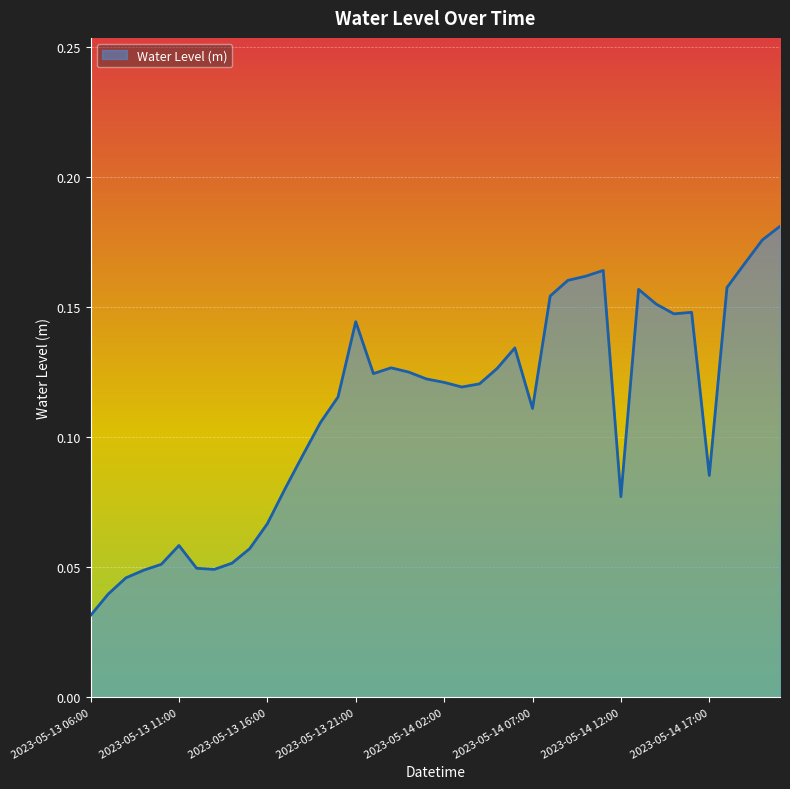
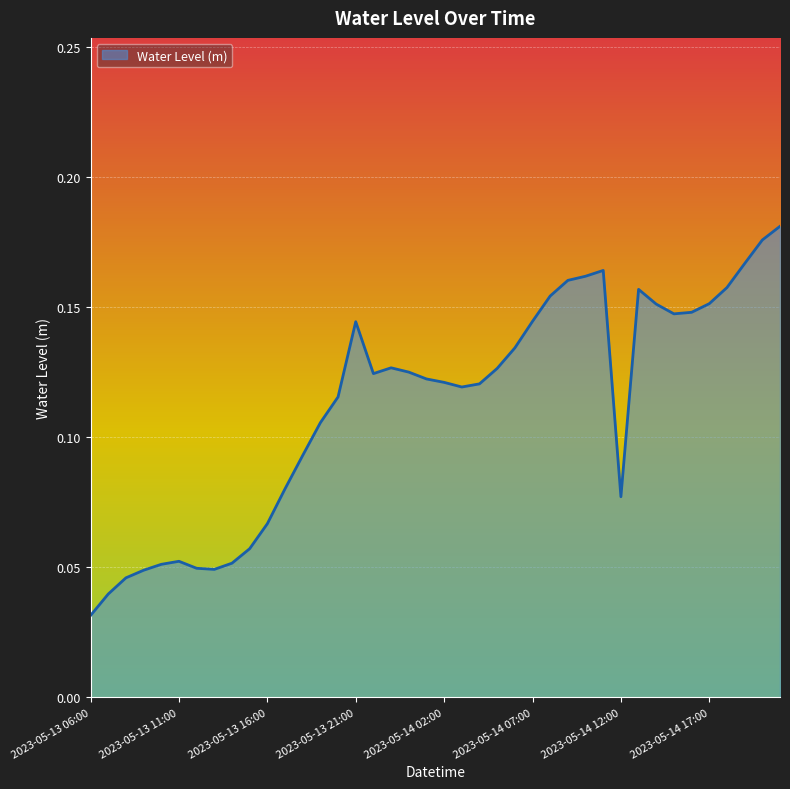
2023-05-13 11:00: 0.058 -> 0.052
2023-05-14 07:00: 0.111 -> 0.144
2023-05-14 17:00: 0.085 -> 0.151
